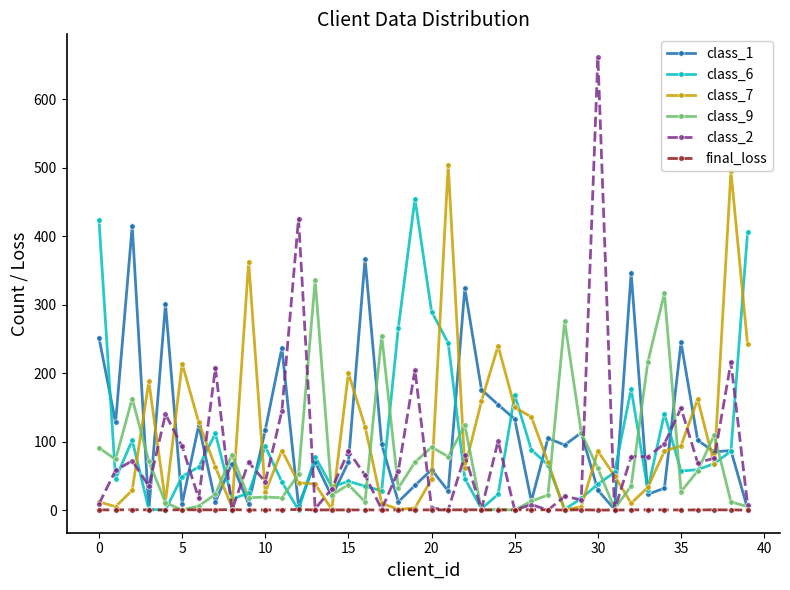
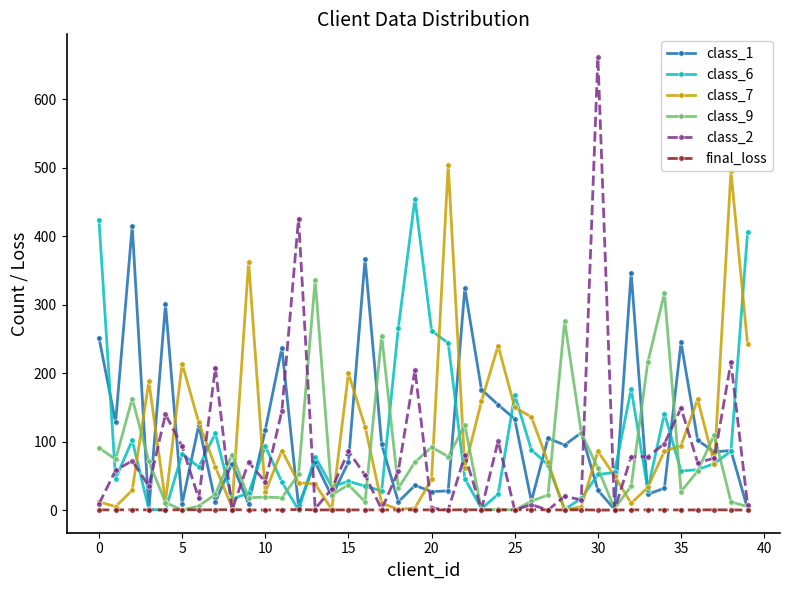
class_6, 5: 50 -> 80
class_1, 20: 60 -> 30
class_6, 20: 290 -> 260
class_6, 30: 40 -> 50
